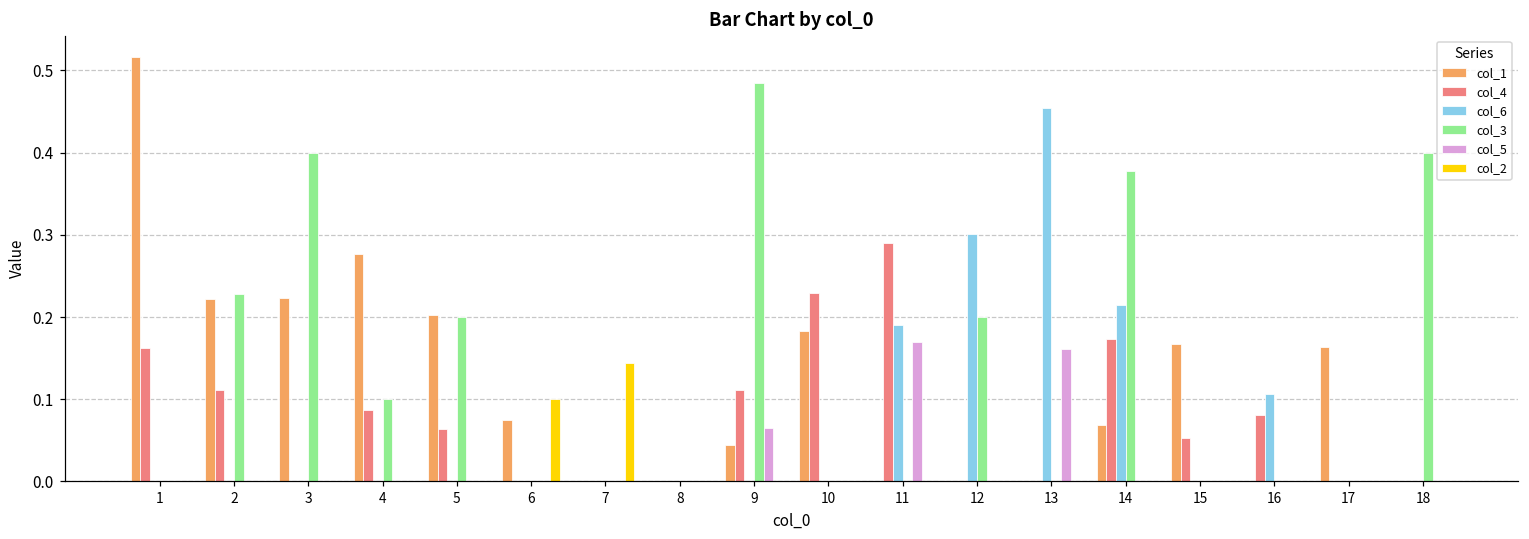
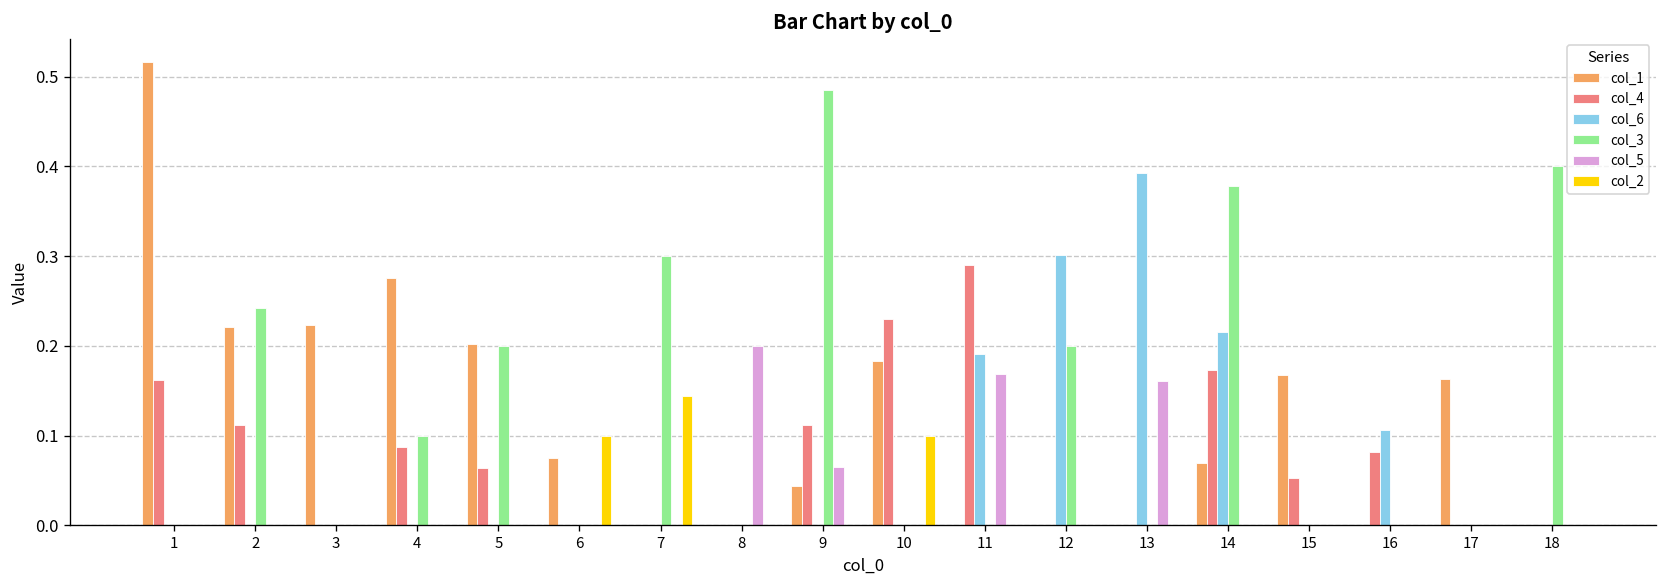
col_3, 2: 0.23 -> 0.24
col_3, 3: 0.4 -> 0.0
col_3, 7: 0.0 -> 0.3
col_5, 8: 0.0 -> 0.2
col_2, 10: 0.0 -> 0.1
col_6, 13: 0.45 -> 0.39
